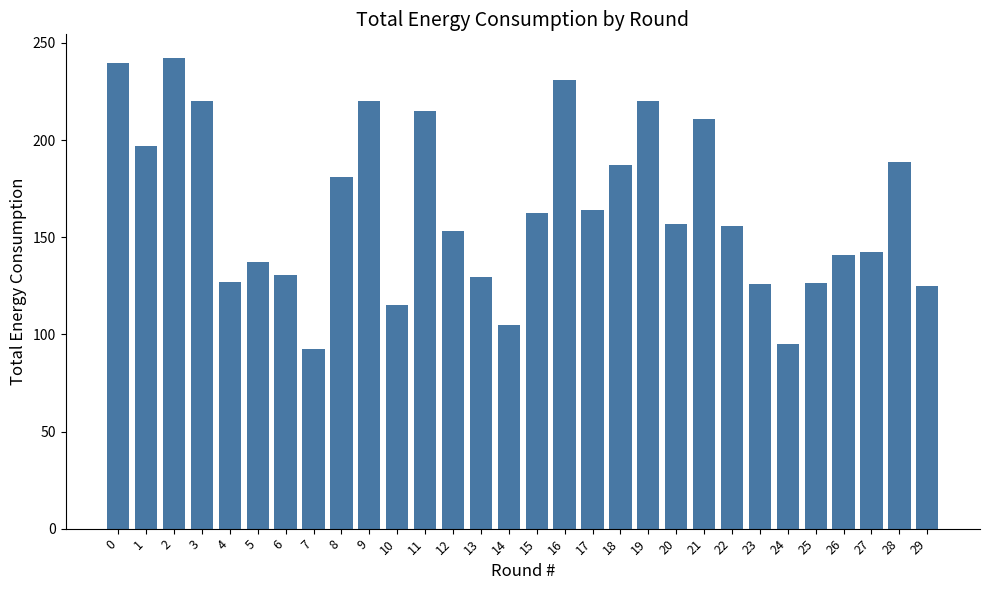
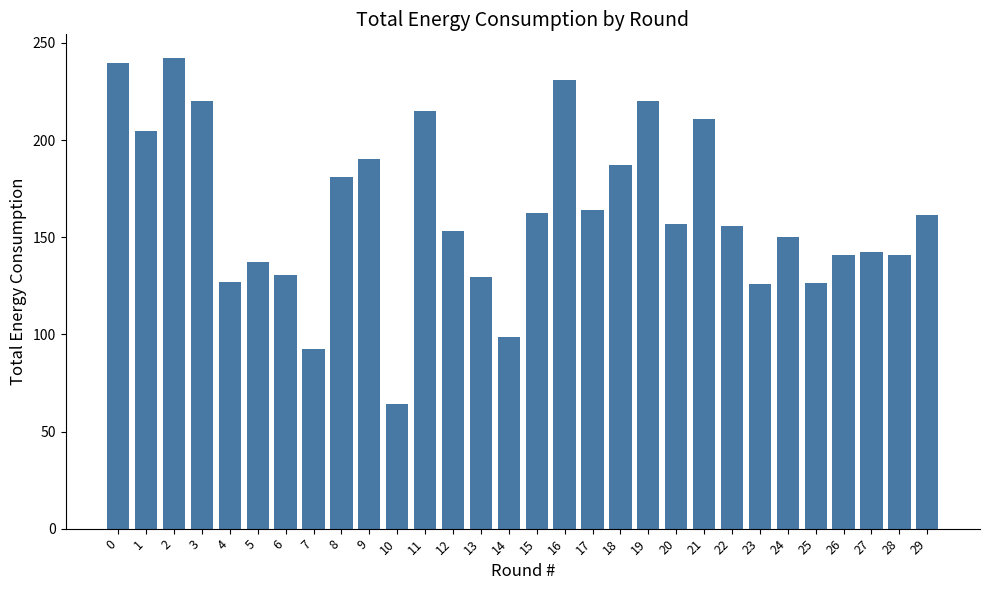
1: 197 -> 205
9: 220 -> 190
10: 115 -> 64
14: 105 -> 99
24: 95 -> 150
28: 189 -> 141
29: 125 -> 161
